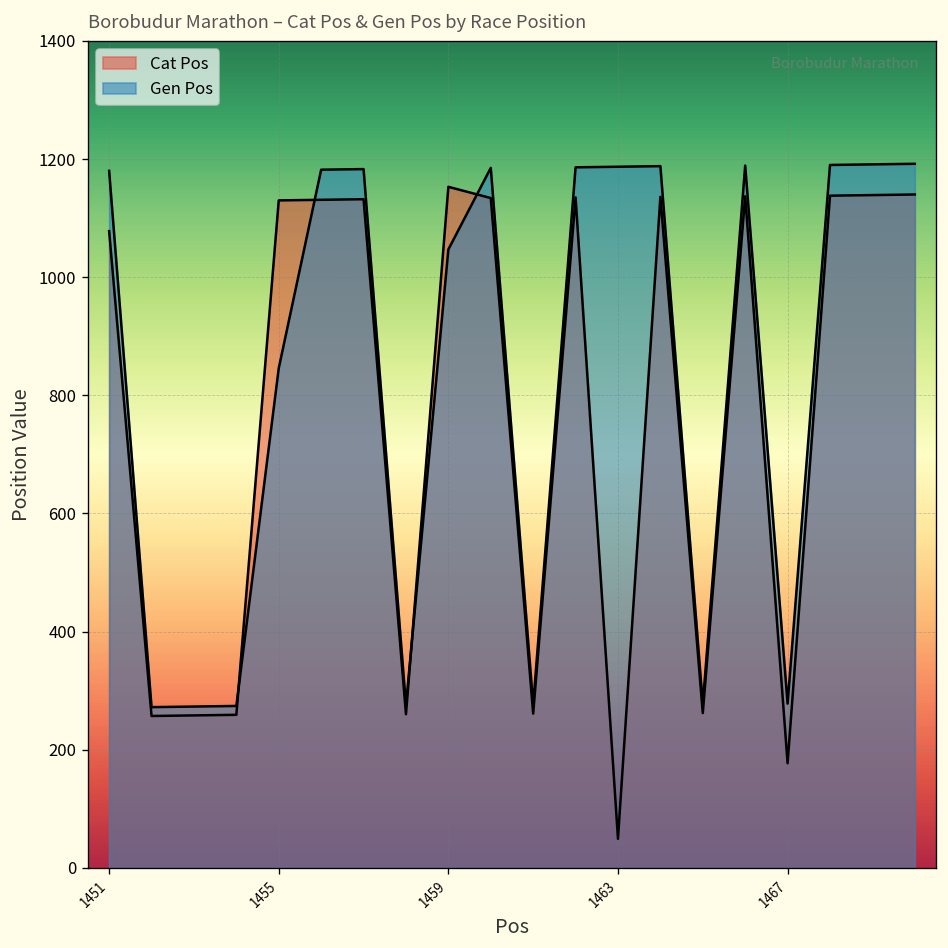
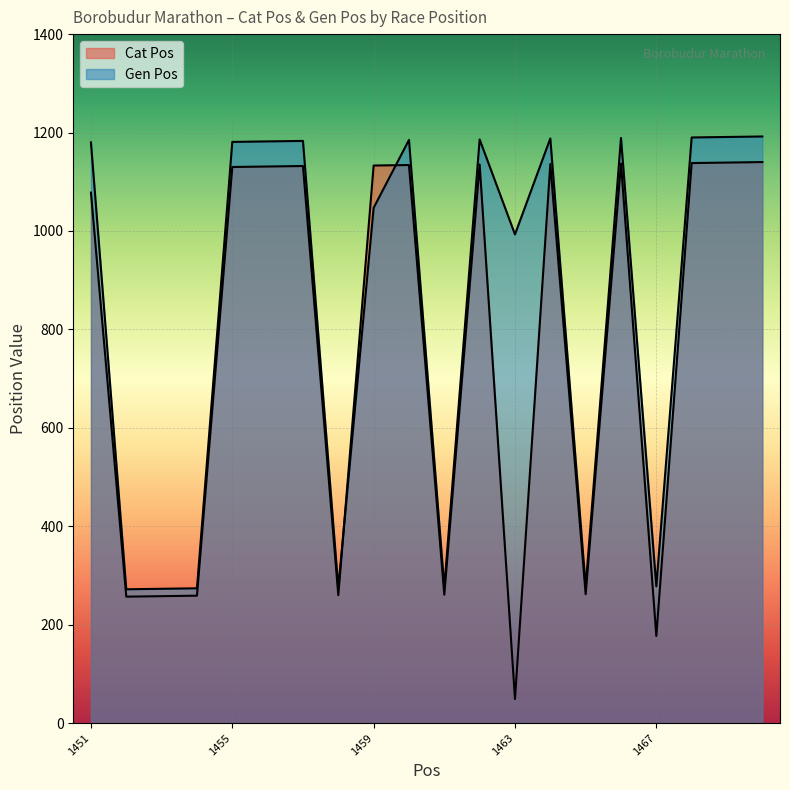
Gen Pos, 1455: 850 -> 1180
Cat Pos, 1459: 1150 -> 1130
Gen Pos, 1463: 1190 -> 990
